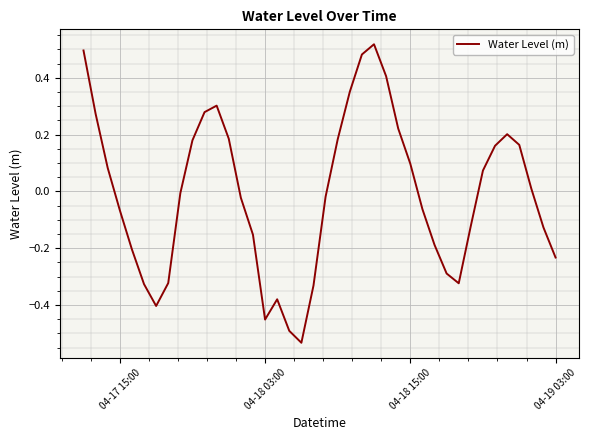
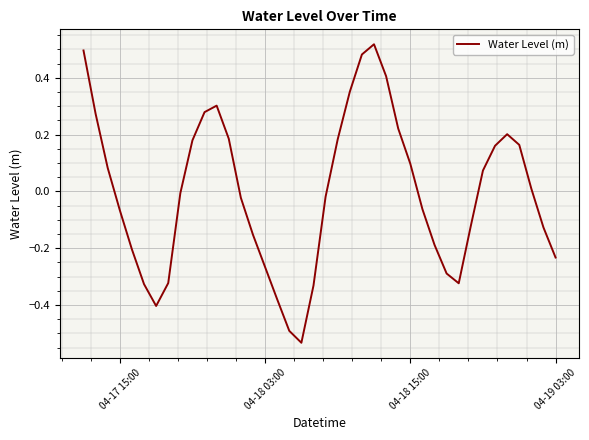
04-18 03:00: -0.45 -> -0.27
